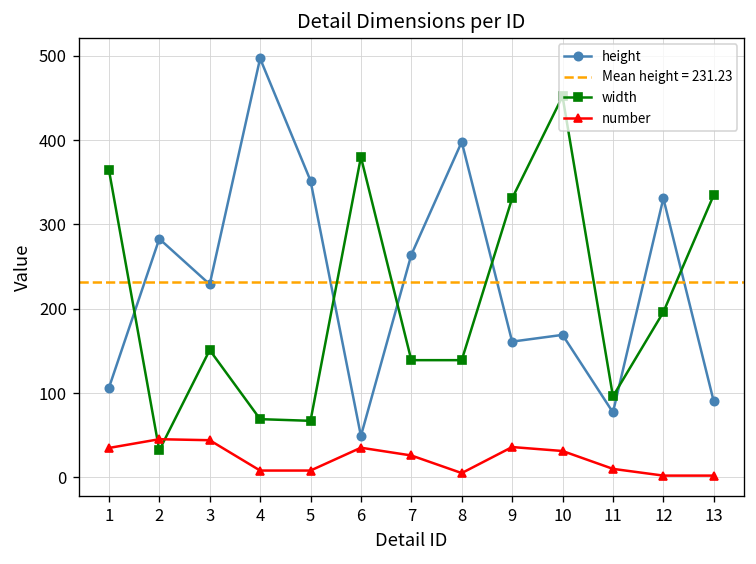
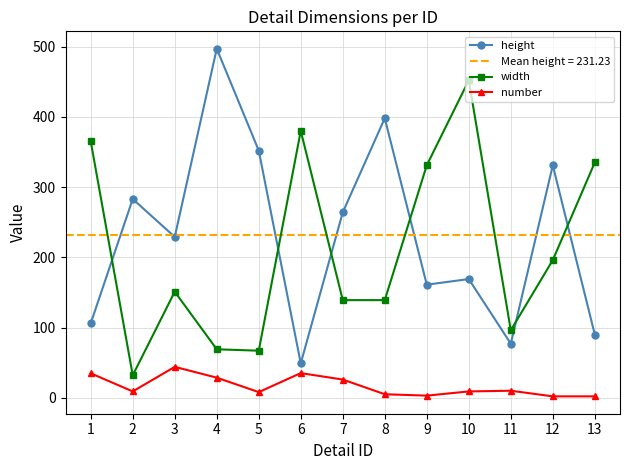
number, 2: 50 -> 10
number, 4: 10 -> 30
number, 9: 40 -> 0
number, 10: 30 -> 10
